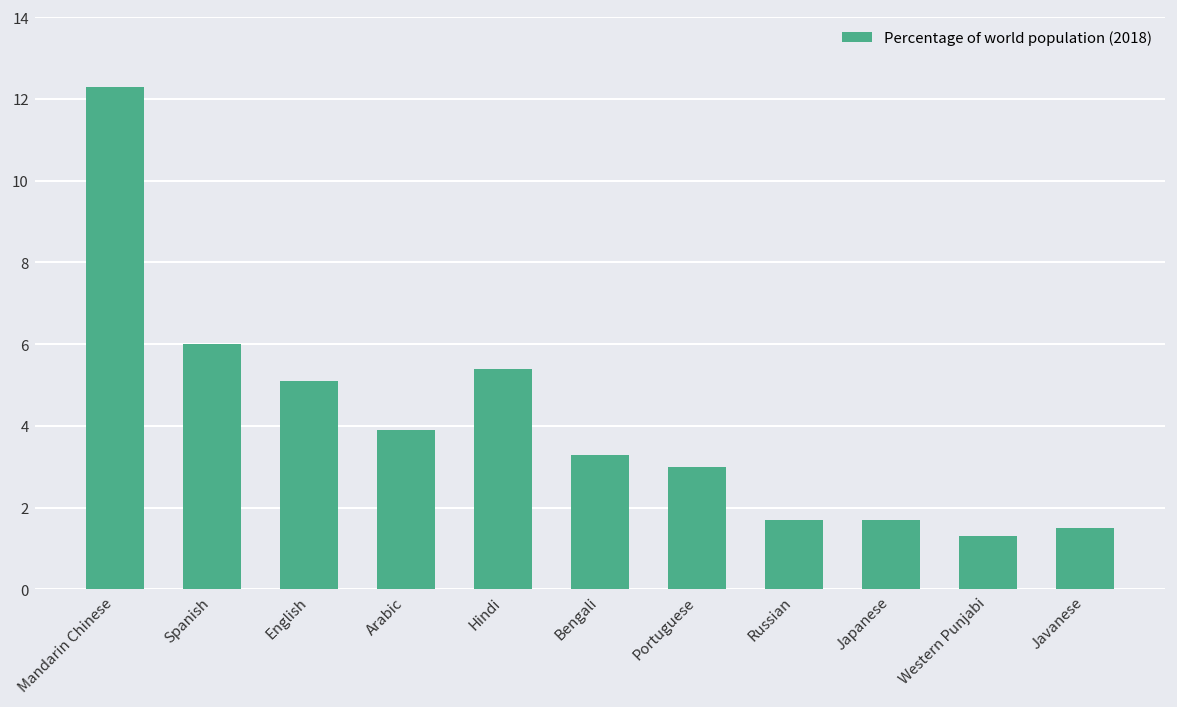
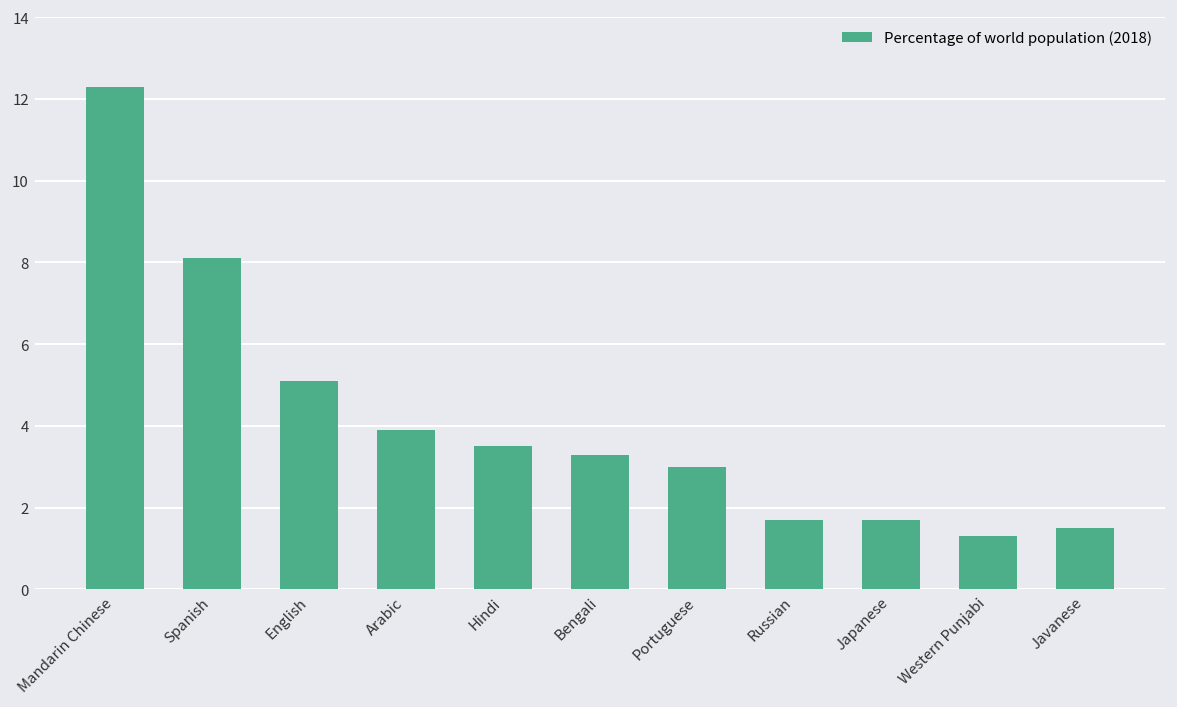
Spanish: 6.0 -> 8.1
Hindi: 5.4 -> 3.5
